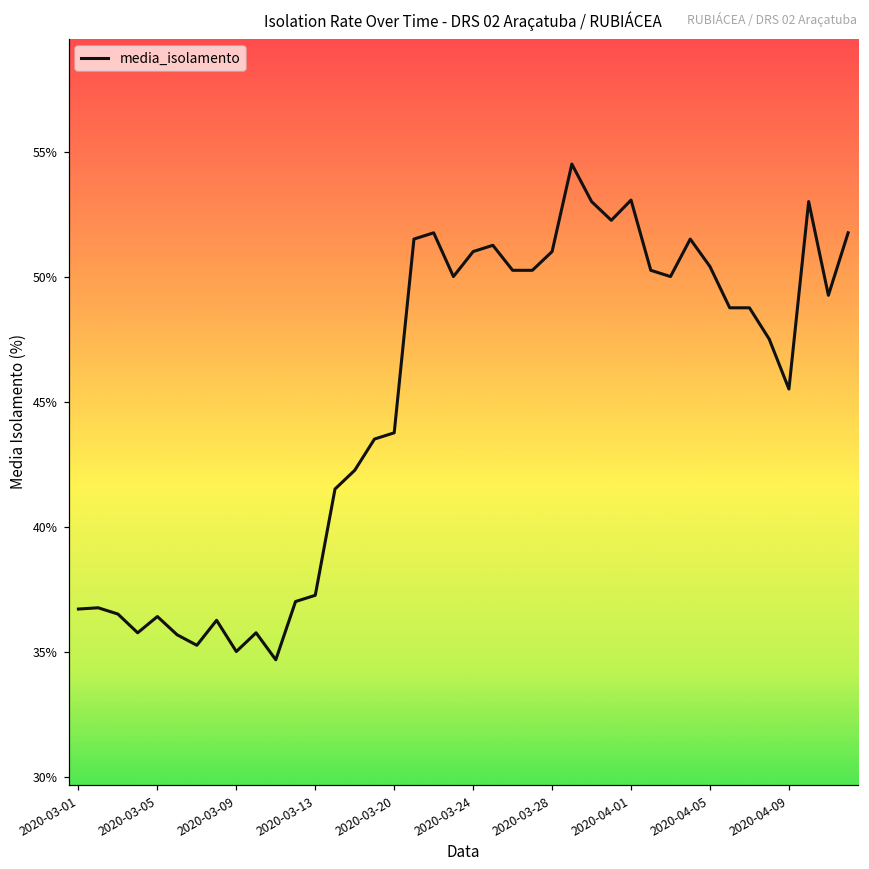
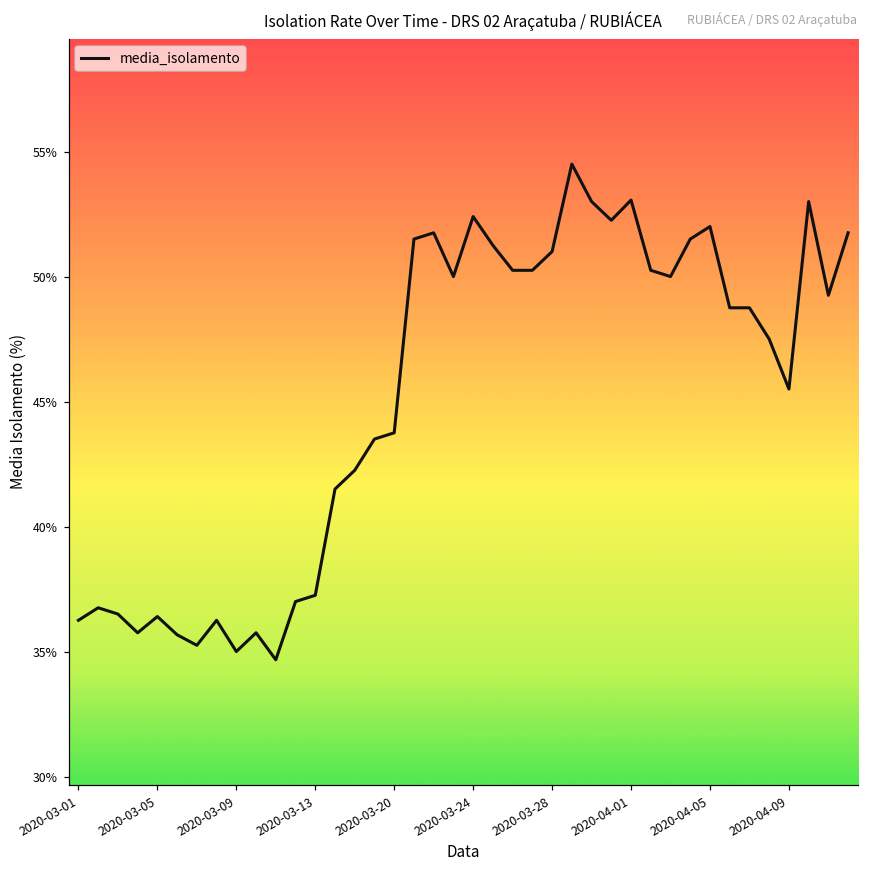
2020-03-01: 36.7% -> 36.3%
2020-03-24: 51.0% -> 52.4%
2020-04-05: 50.4% -> 52.0%
